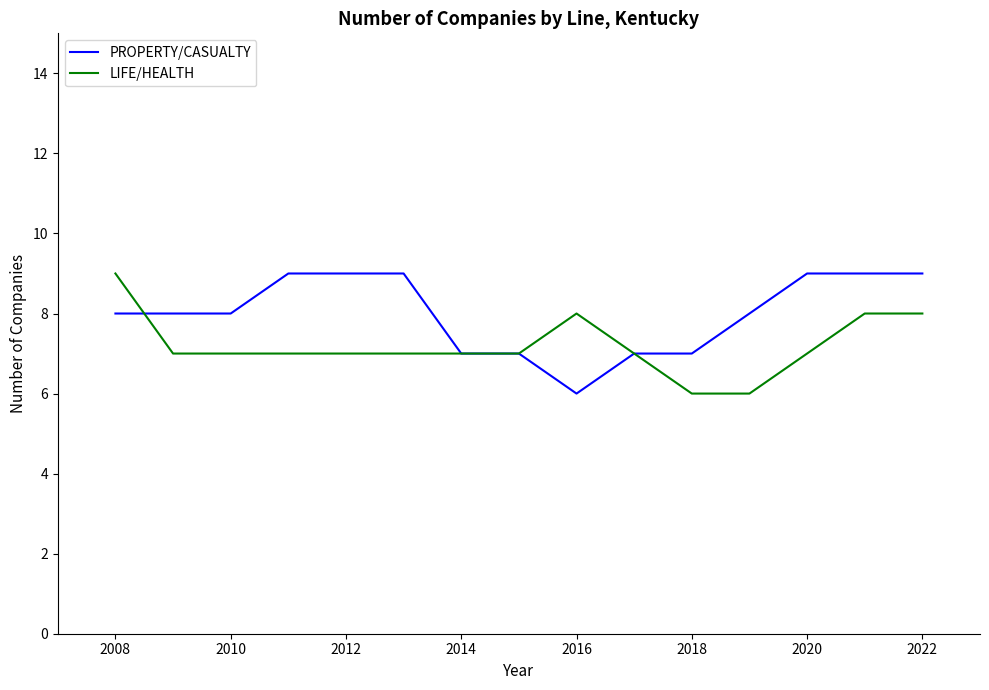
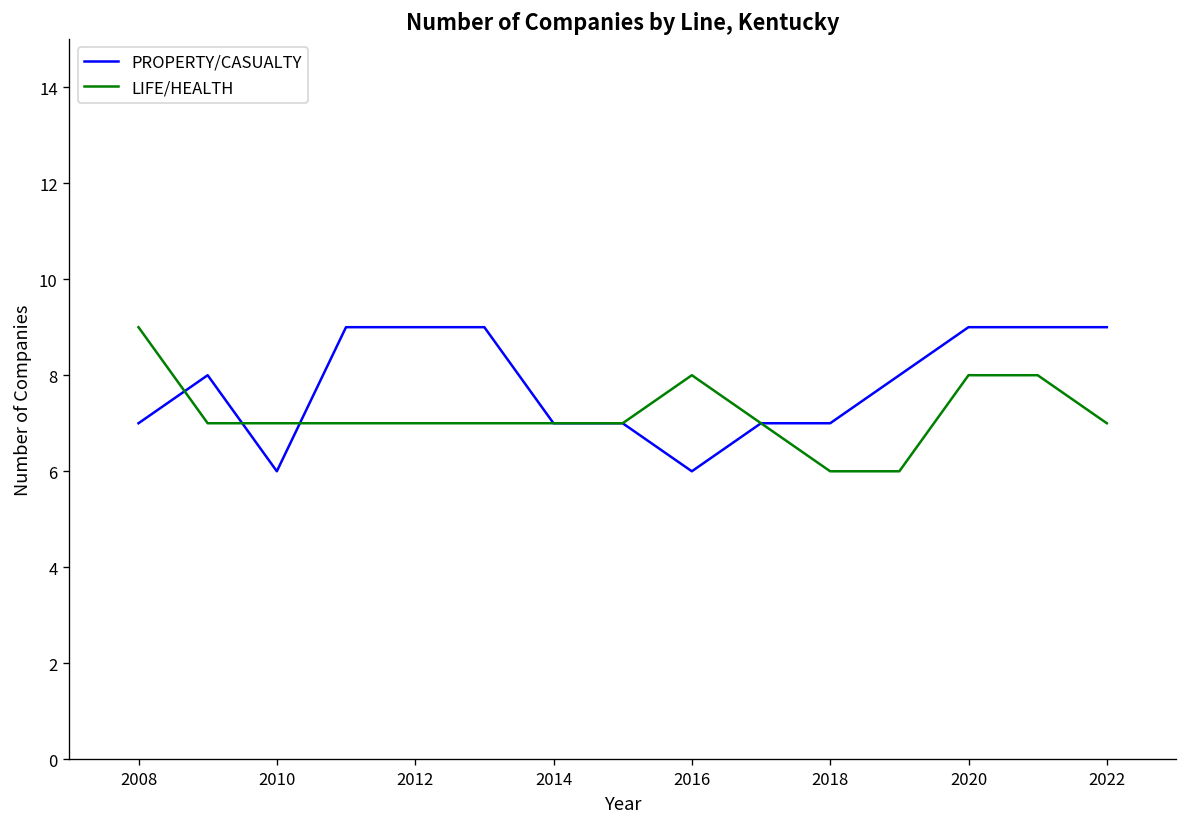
PROPERTY/CASUALTY, 2008: 8 -> 7
PROPERTY/CASUALTY, 2010: 8 -> 6
LIFE/HEALTH, 2020: 7 -> 8
LIFE/HEALTH, 2022: 8 -> 7
